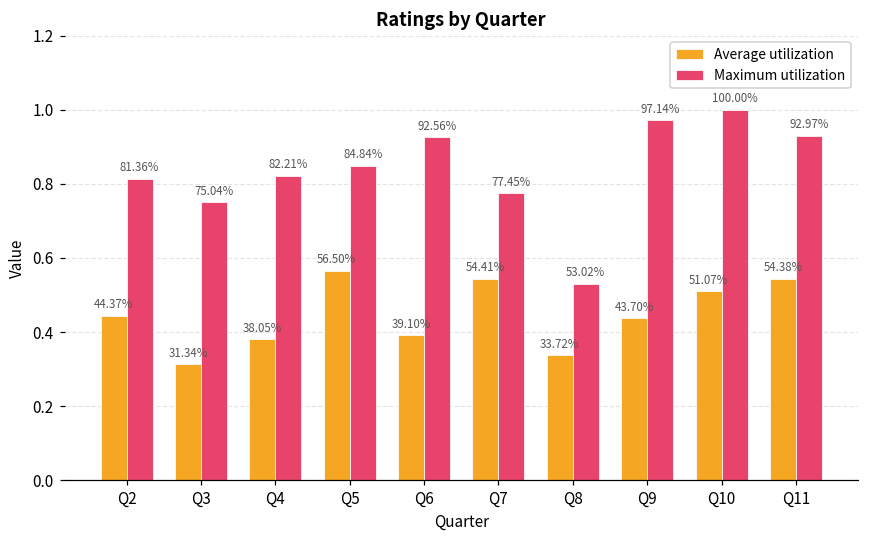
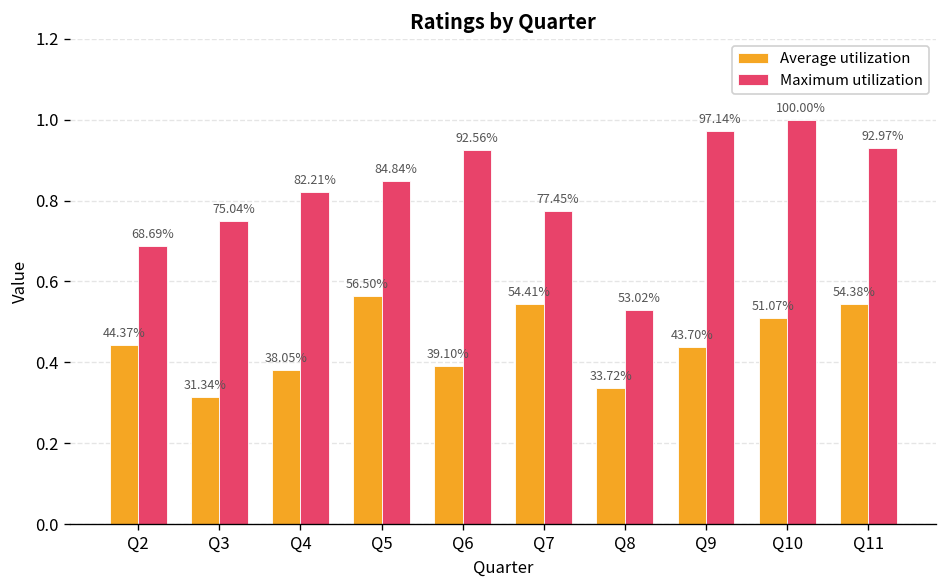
Maximum utilization, Q2: 81.36% -> 68.69%
